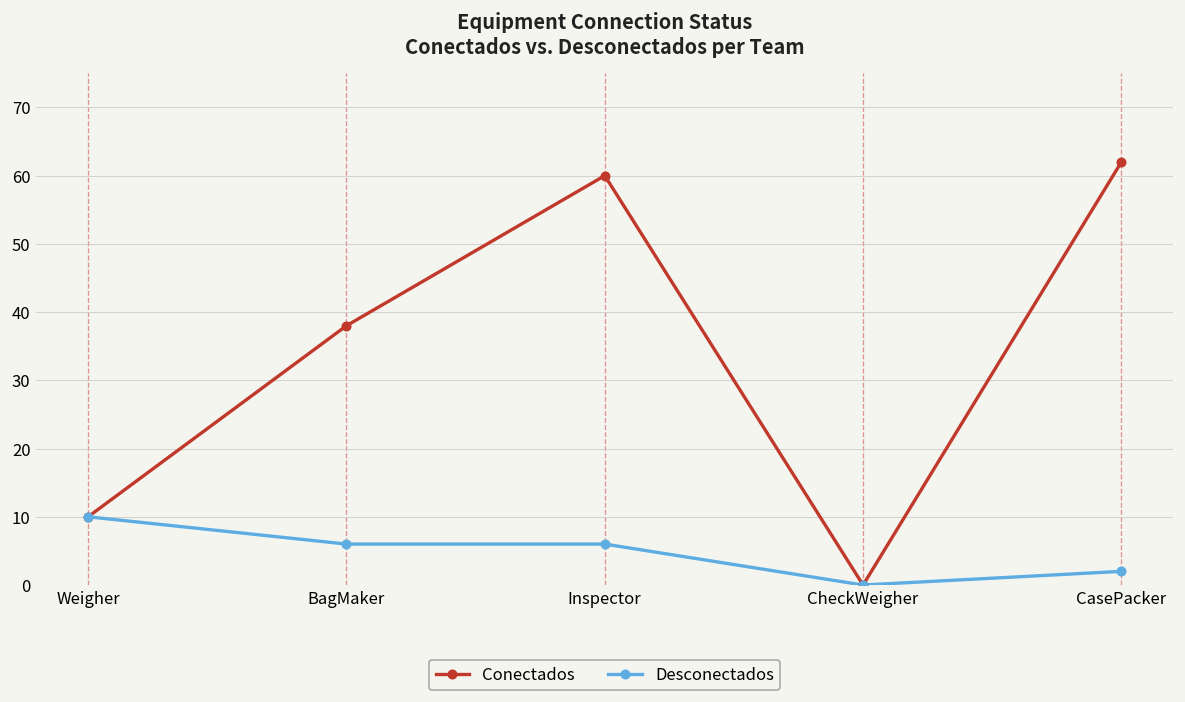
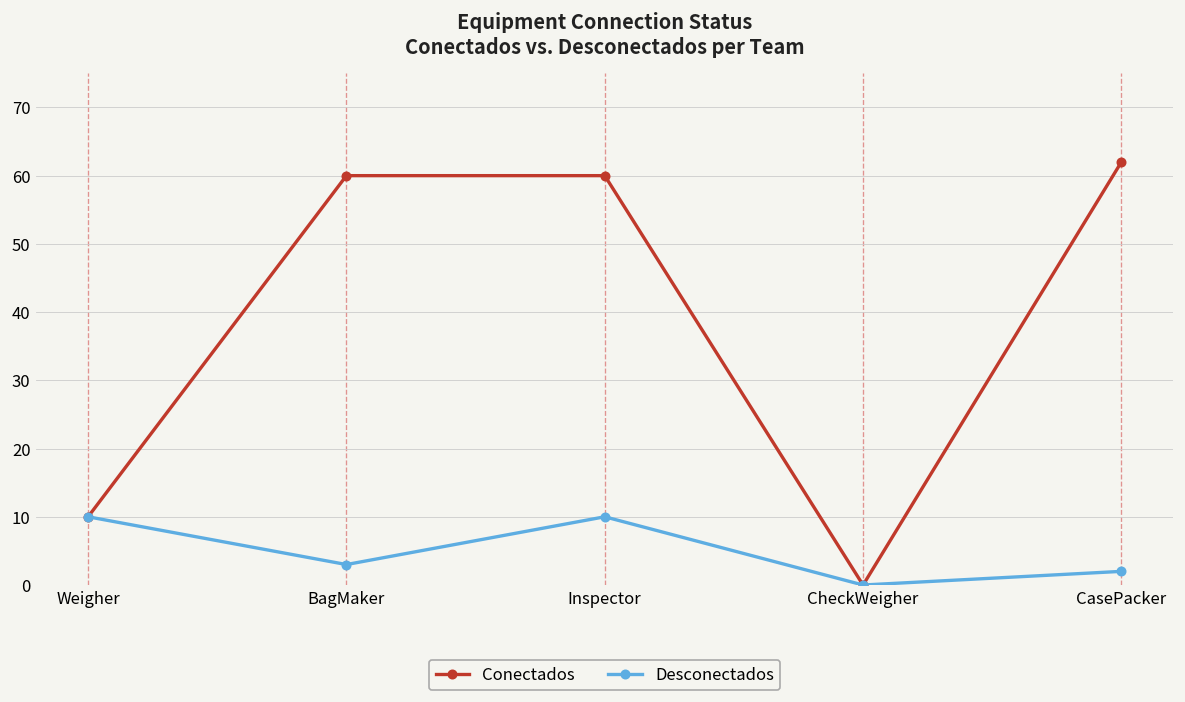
Conectados, BagMaker: 38 -> 60
Desconectados, BagMaker: 6 -> 3
Desconectados, Inspector: 6 -> 10
